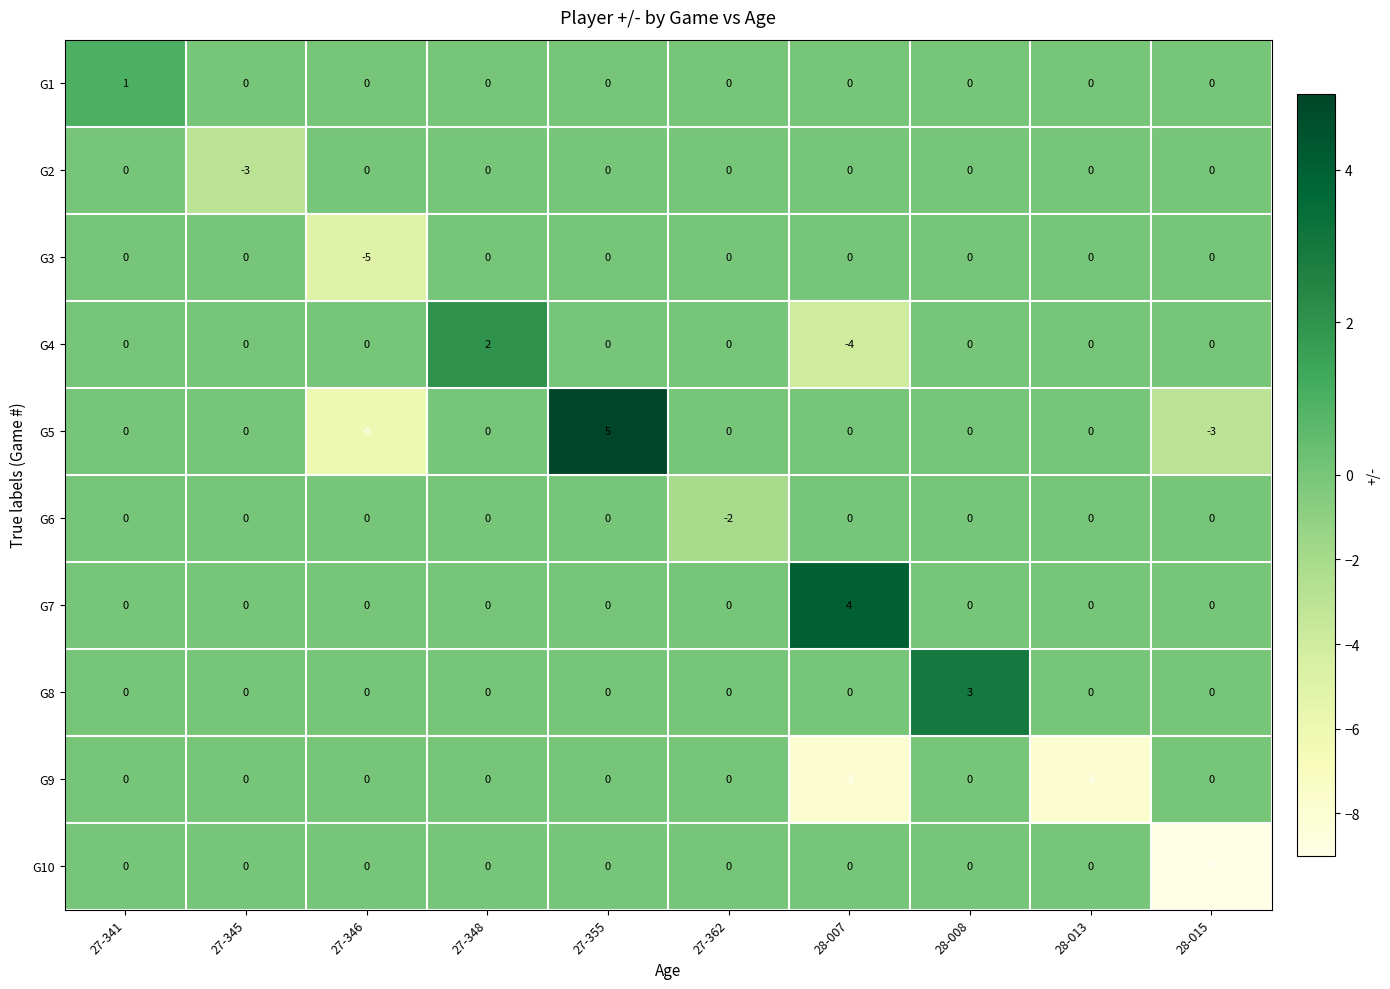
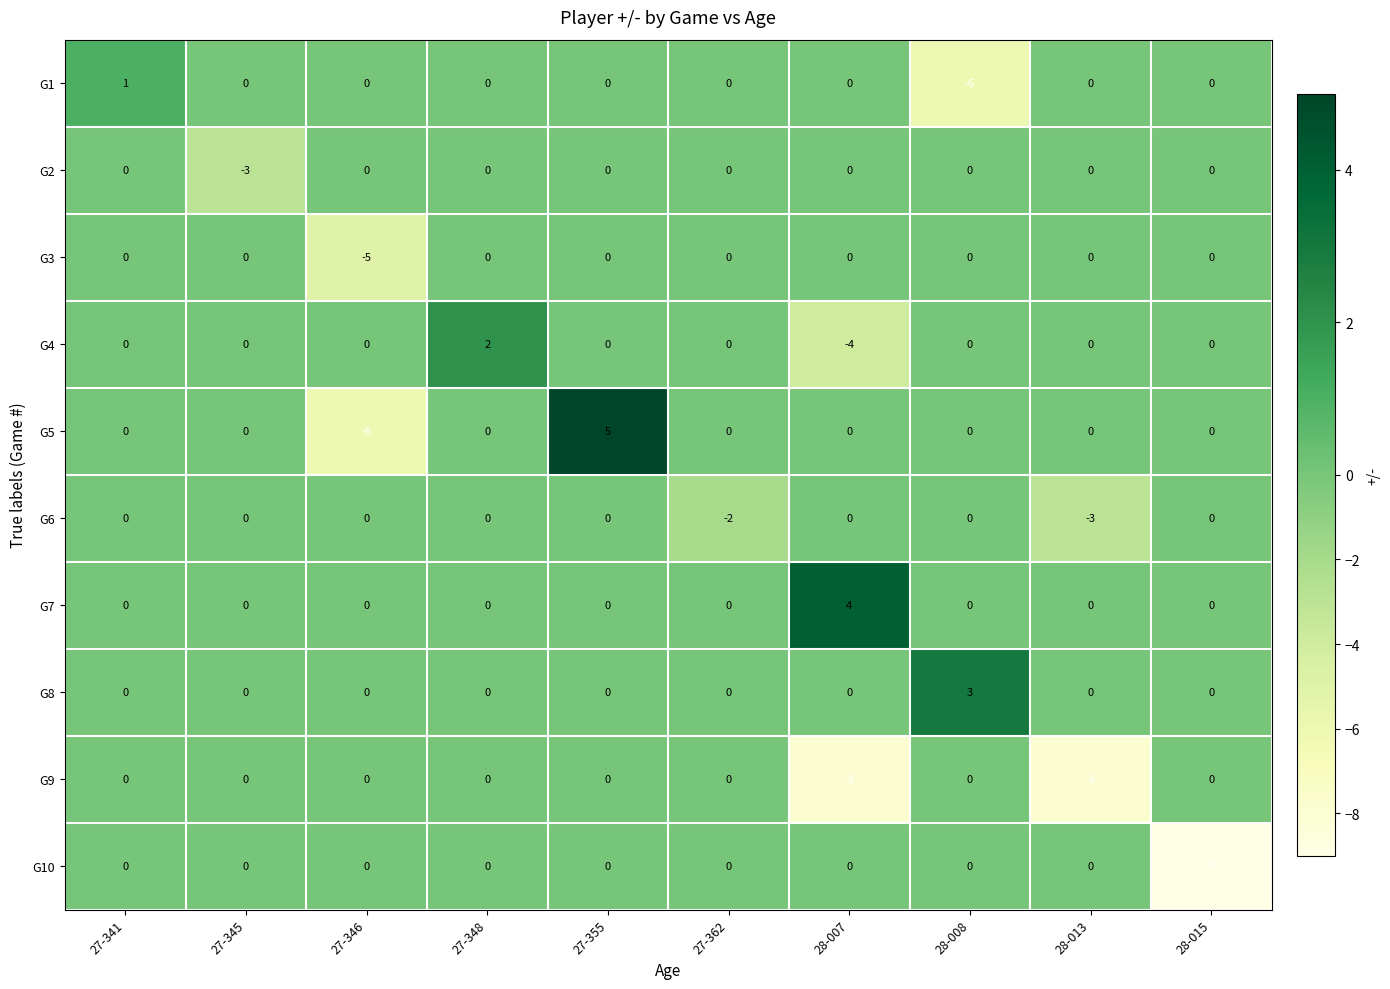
G1, 28-008: 0 -> -6
G5, 28-015: -3 -> 0
G6, 28-013: 0 -> -3
